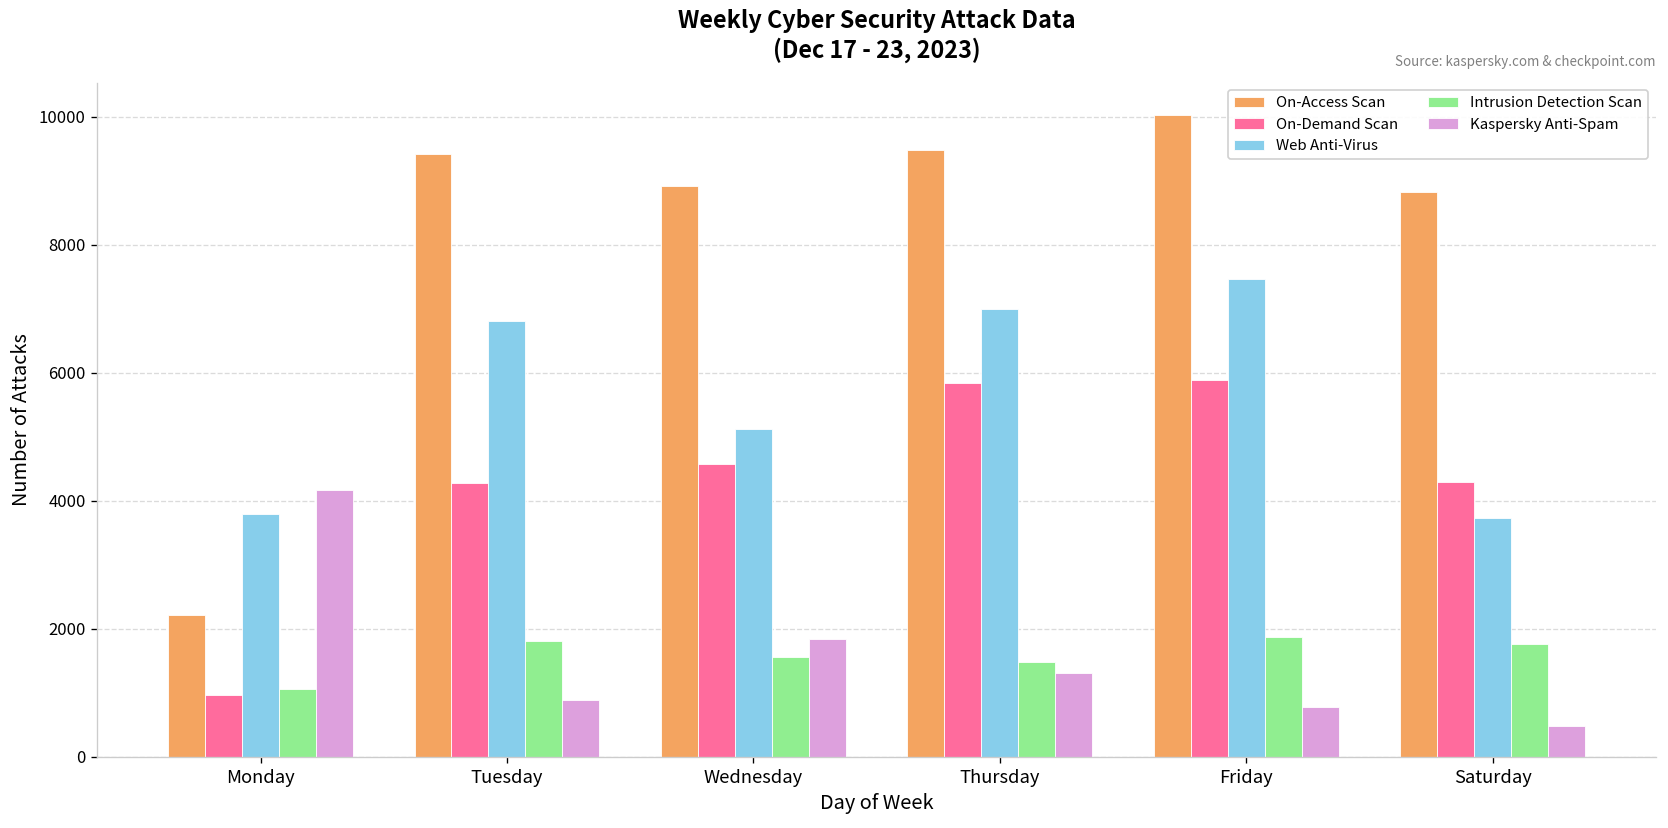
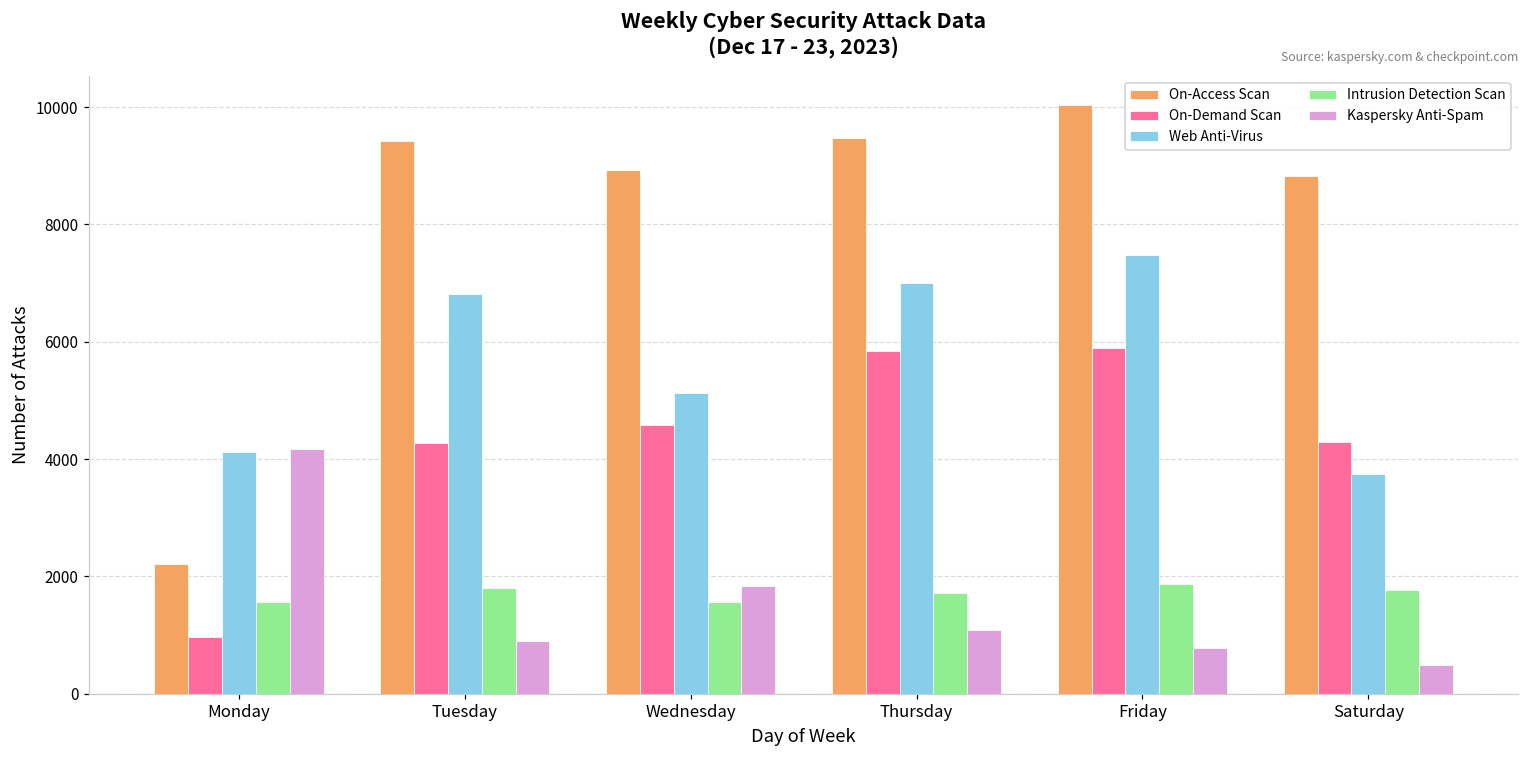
Web Anti-Virus, Monday: 3800 -> 4100
Intrusion Detection Scan, Monday: 1100 -> 1600
Intrusion Detection Scan, Thursday: 1500 -> 1700
Kaspersky Anti-Spam, Thursday: 1300 -> 1100
